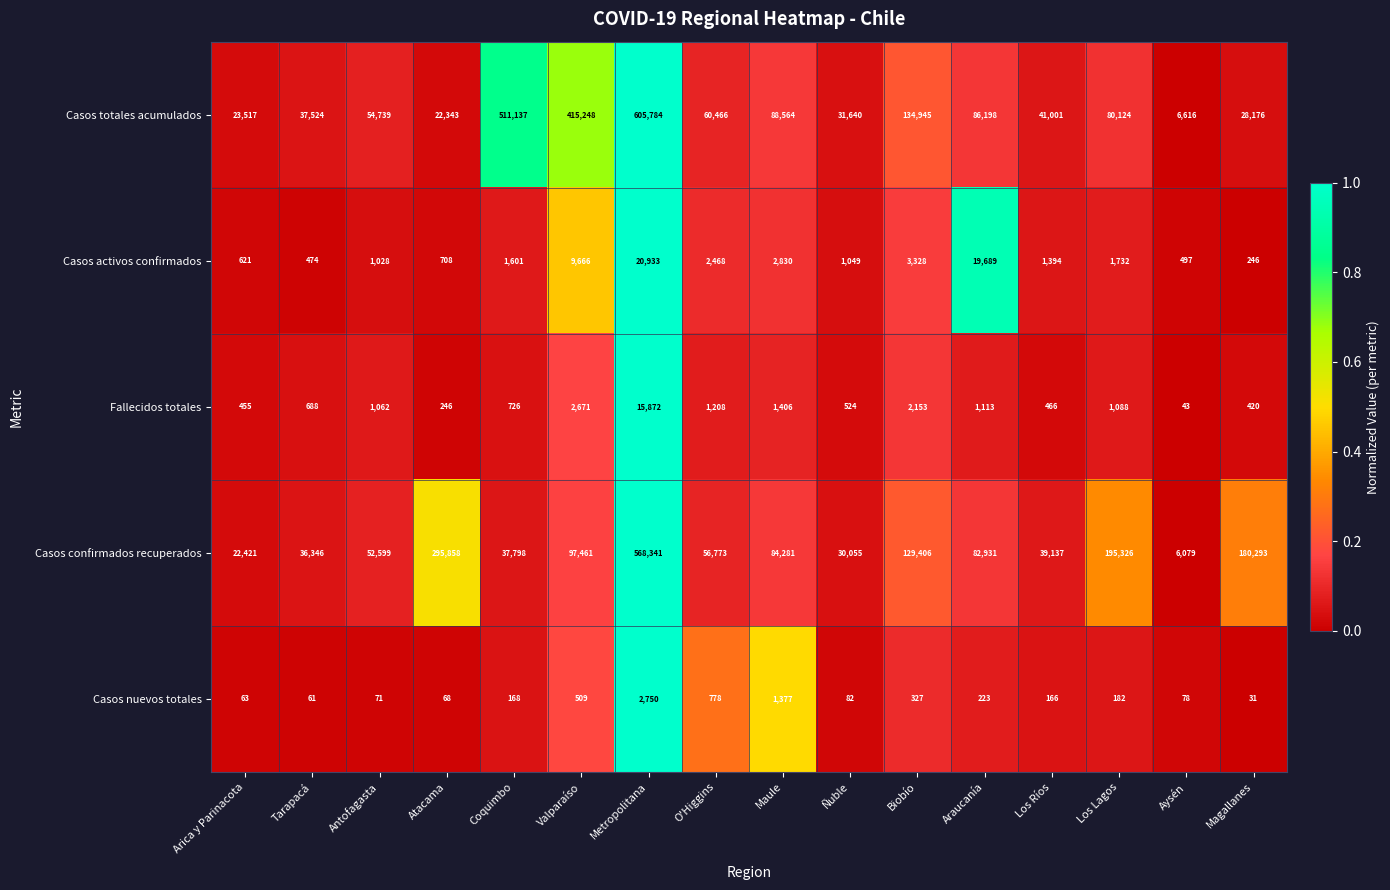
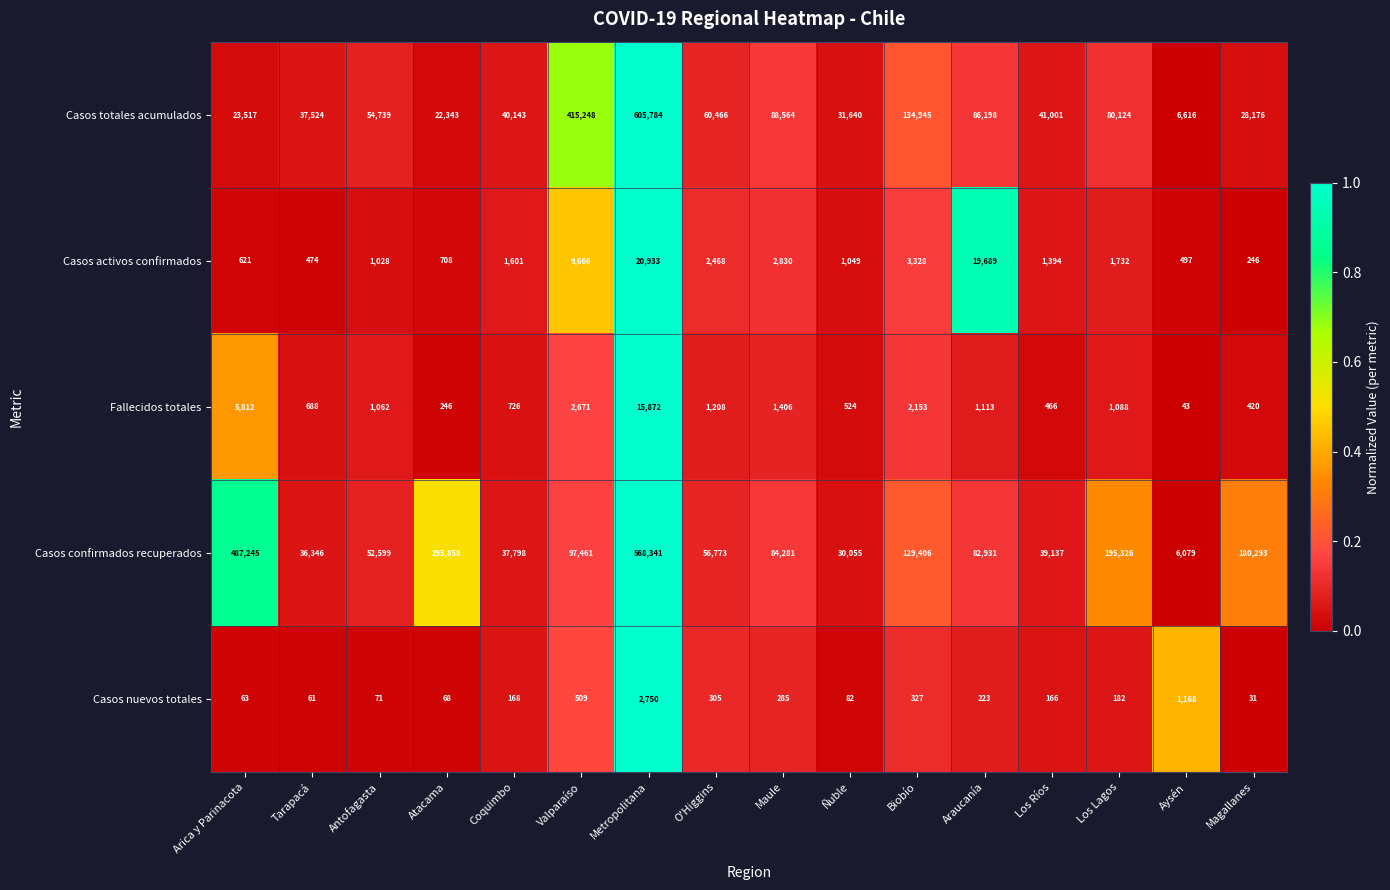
Casos totales acumulados, Coquimbo: 511,137 -> 40,143
Fallecidos totales, Arica y Parinacota: 455 -> 5,812
Casos confirmados recuperados, Arica y Parinacota: 22,421 -> 487,245
Casos nuevos totales, O'Higgins: 778 -> 305
Casos nuevos totales, Maule: 1,377 -> 285
Casos nuevos totales, Aysén: 78 -> 1,168
